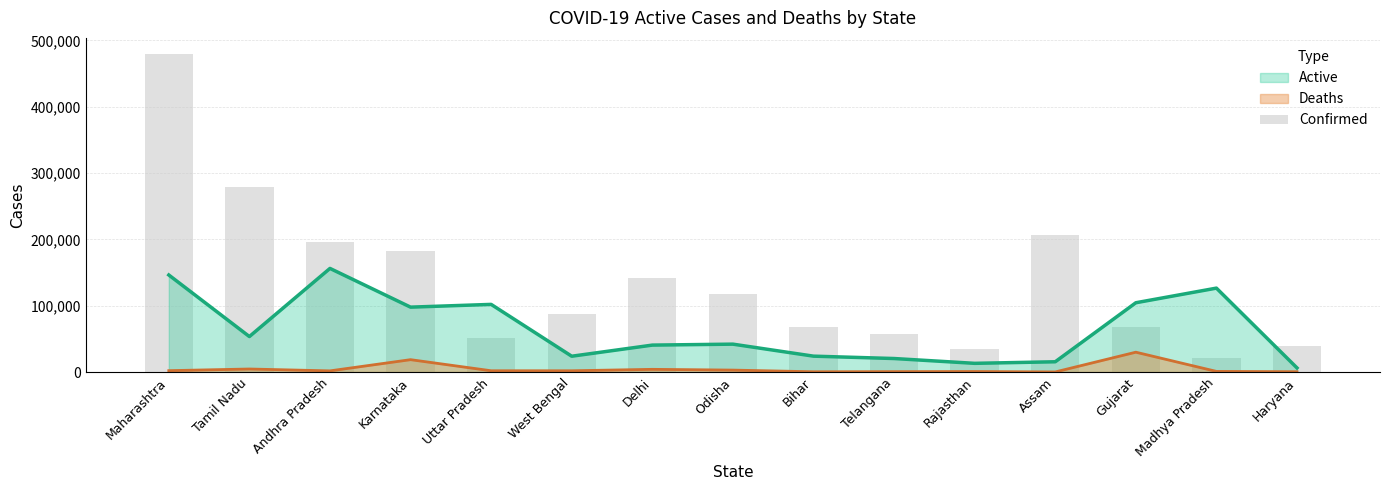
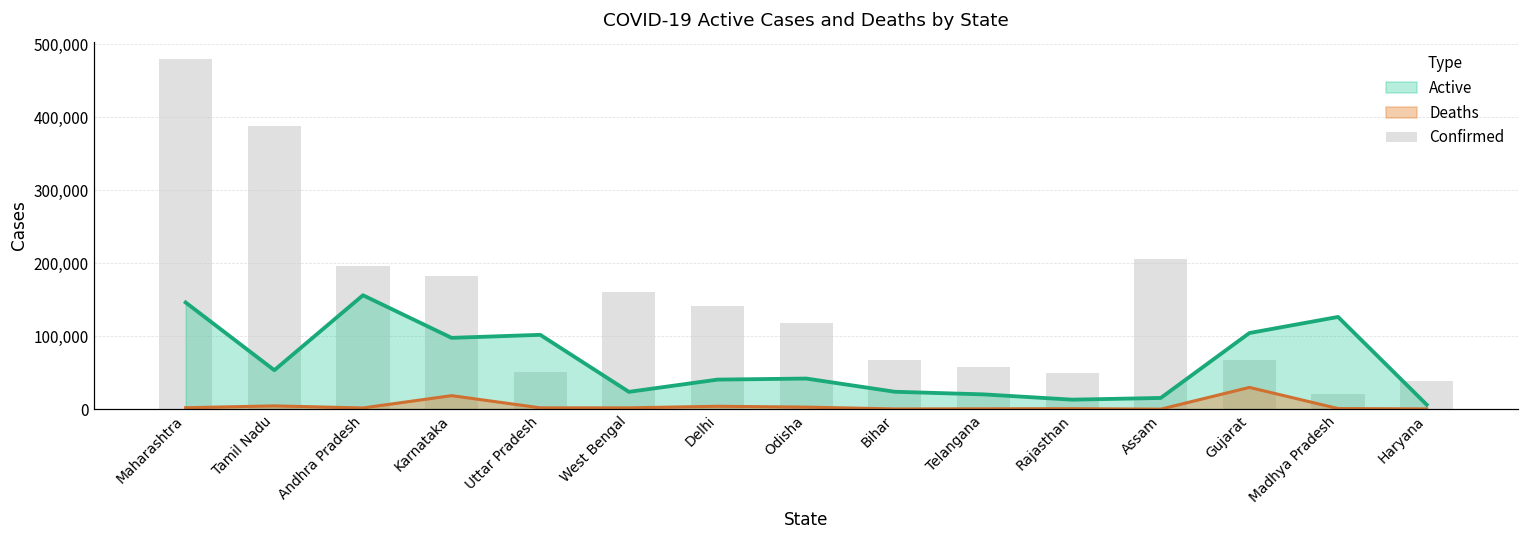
Confirmed, Tamil Nadu: 280,000 -> 390,000
Confirmed, West Bengal: 90,000 -> 160,000
Confirmed, Rajasthan: 30,000 -> 50,000
